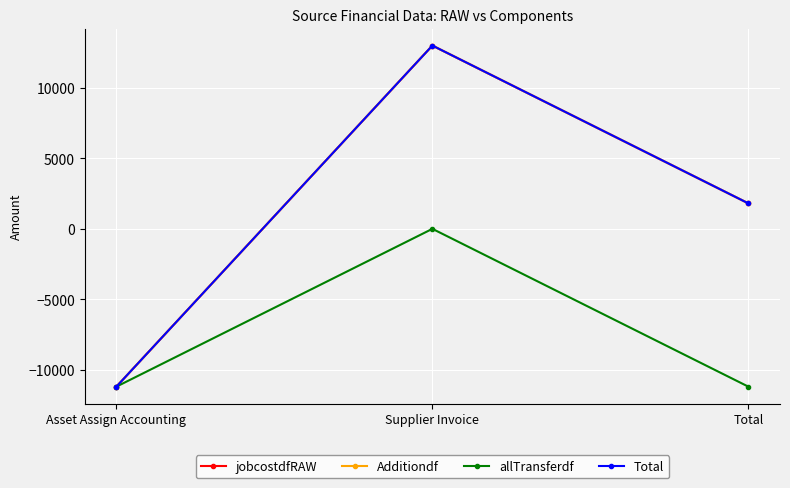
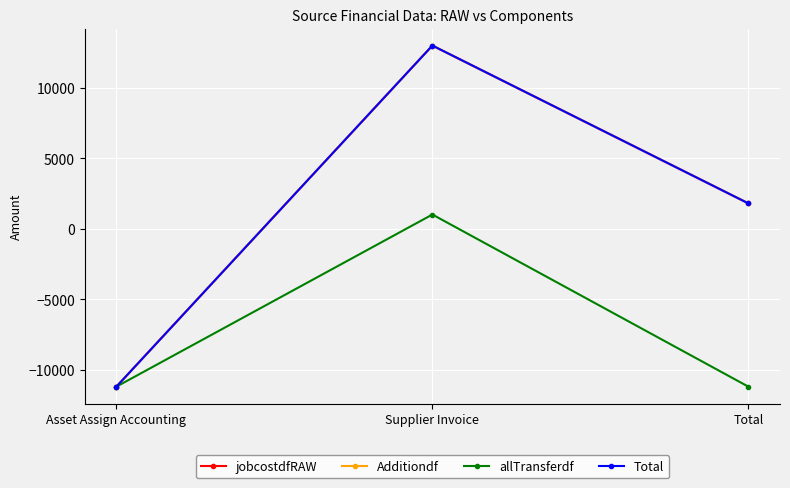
allTransferdf, Supplier Invoice: 0 -> 1000
